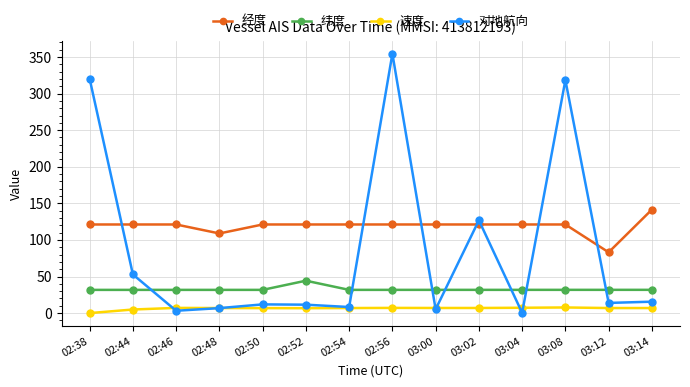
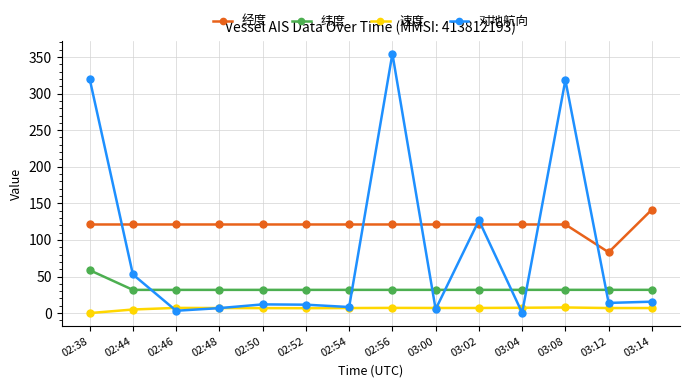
纬度, 02:38: 30 -> 60
经度, 02:48: 110 -> 120
纬度, 02:52: 40 -> 30
